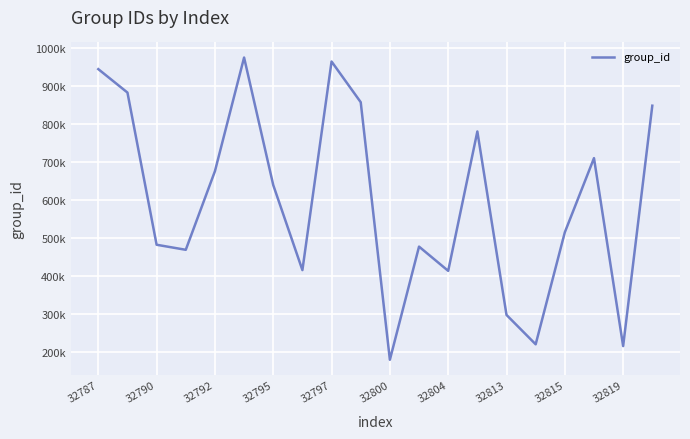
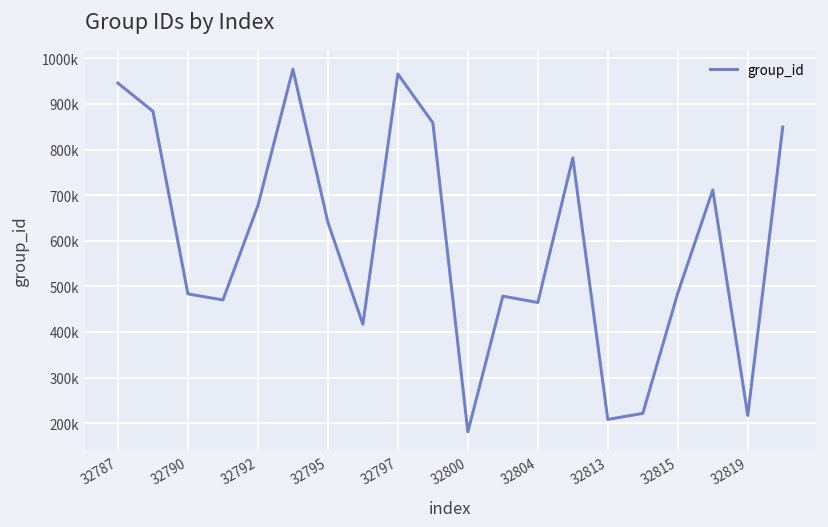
32804: 410000 -> 460000
32813: 300000 -> 210000
32815: 520000 -> 490000
